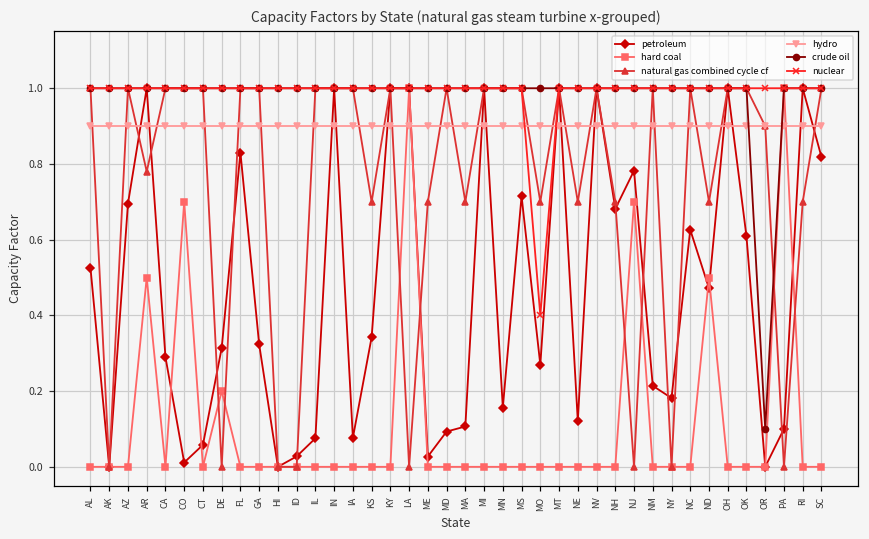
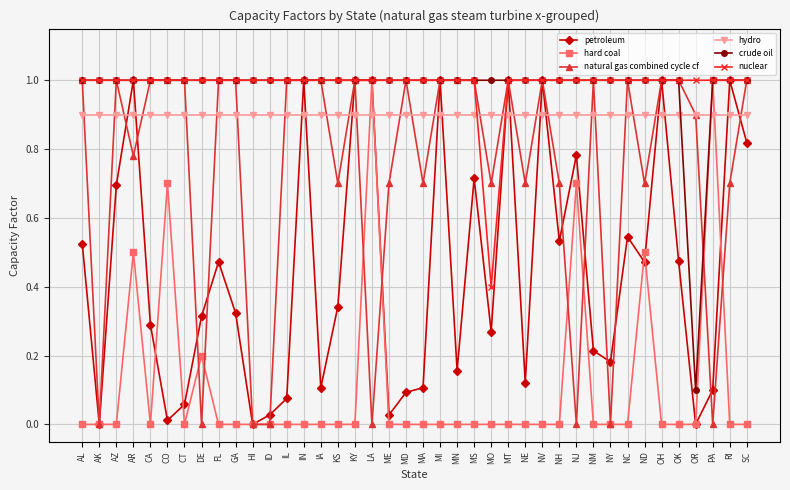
petroleum, FL: 0.83 -> 0.47
petroleum, IA: 0.08 -> 0.11
petroleum, NH: 0.68 -> 0.53
petroleum, NC: 0.63 -> 0.55
petroleum, OK: 0.61 -> 0.47
